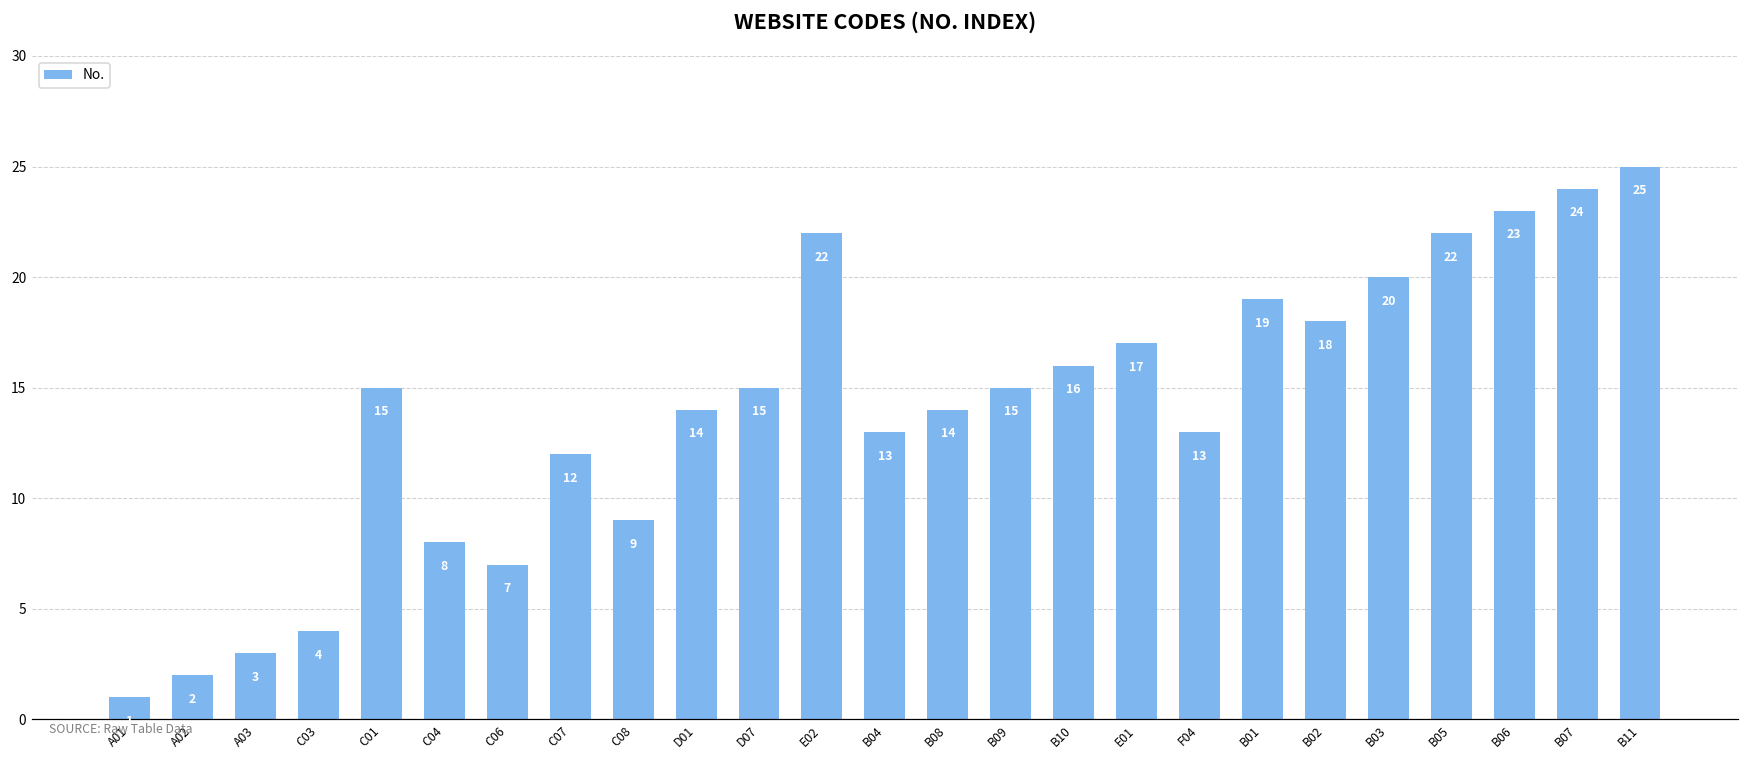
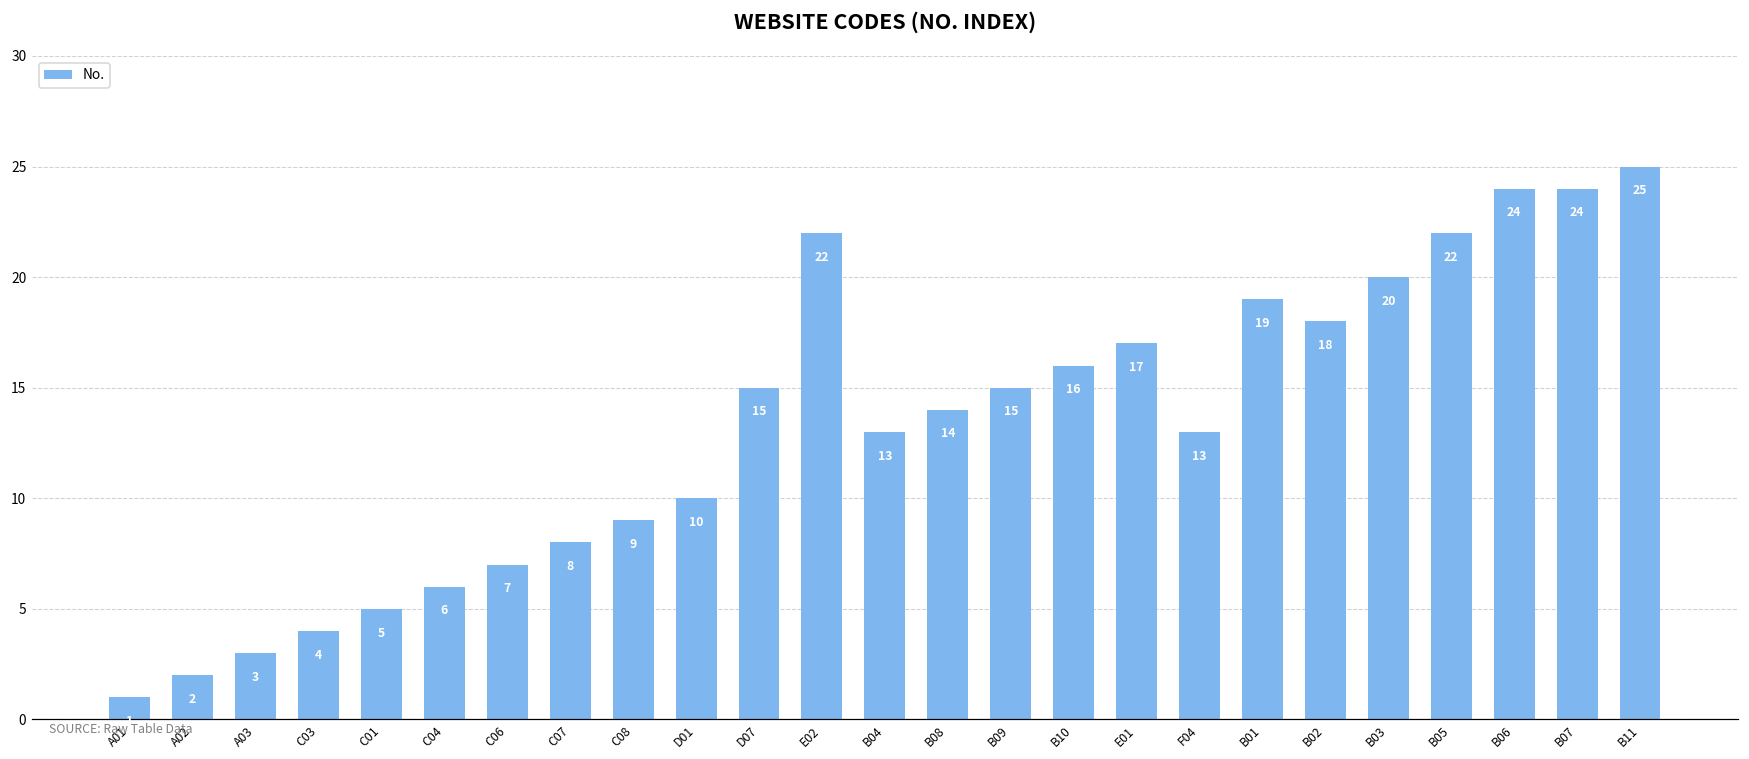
C01: 15 -> 5
C04: 8 -> 6
C07: 12 -> 8
D01: 14 -> 10
B06: 23 -> 24
